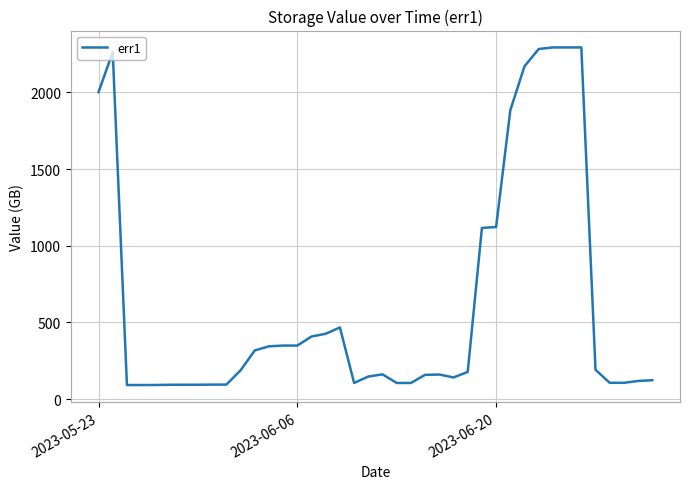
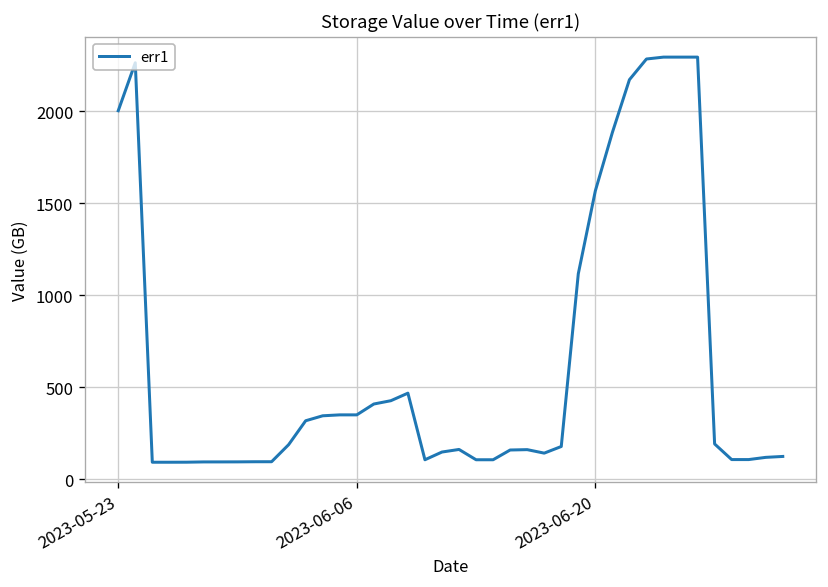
2023-06-20: 1120 -> 1570
